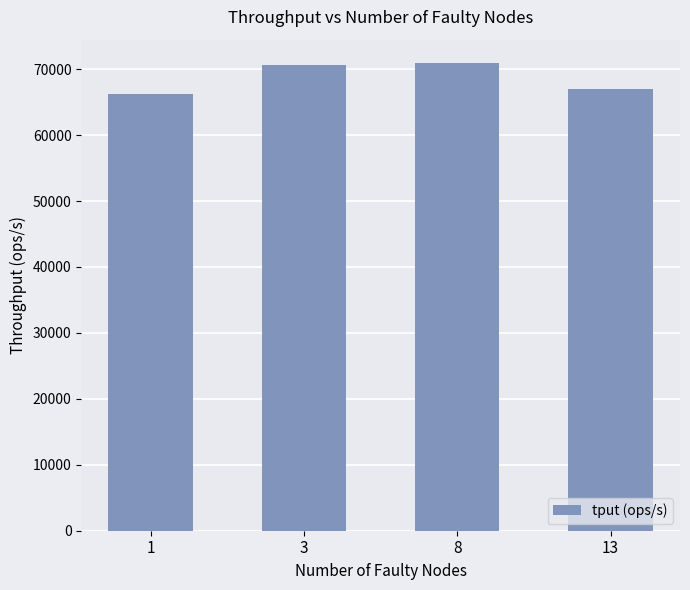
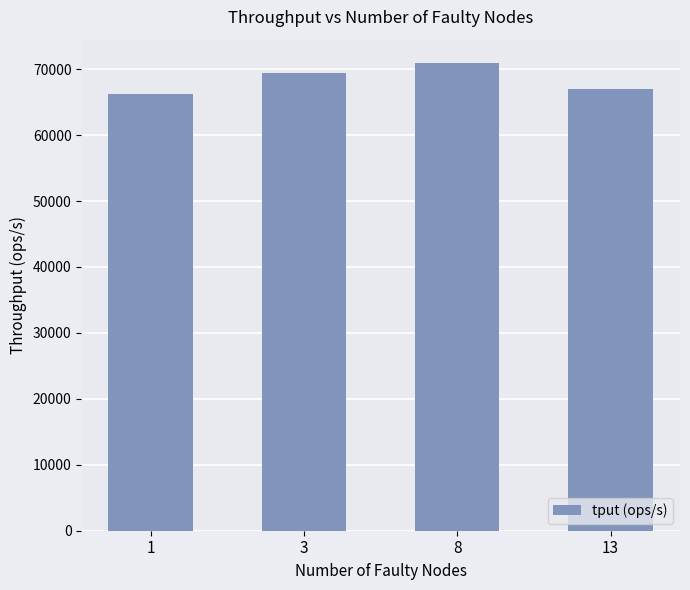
3: 71000 -> 69000
